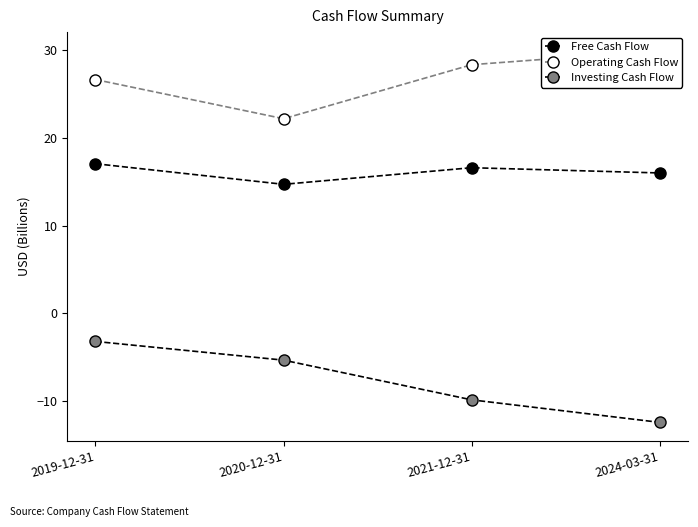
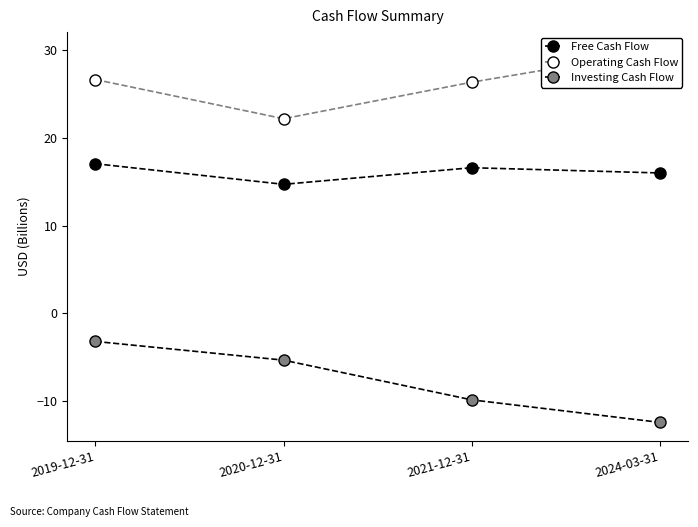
Operating Cash Flow, 2021-12-31: 28 -> 26
